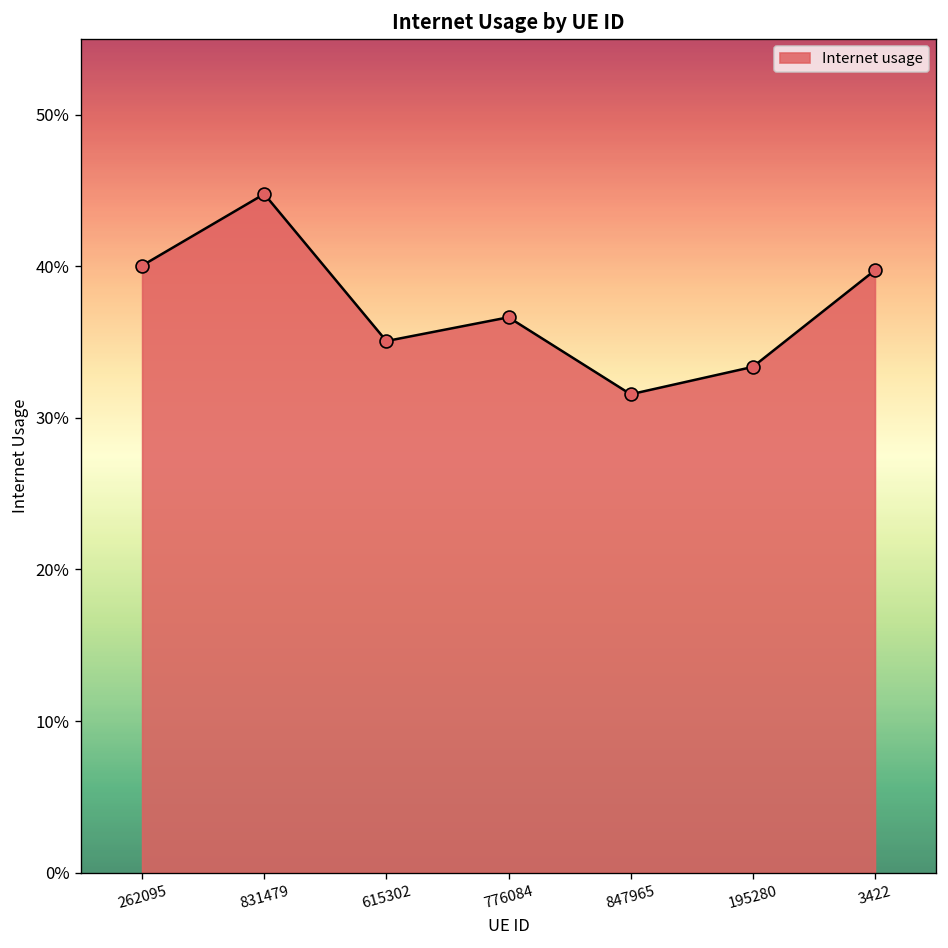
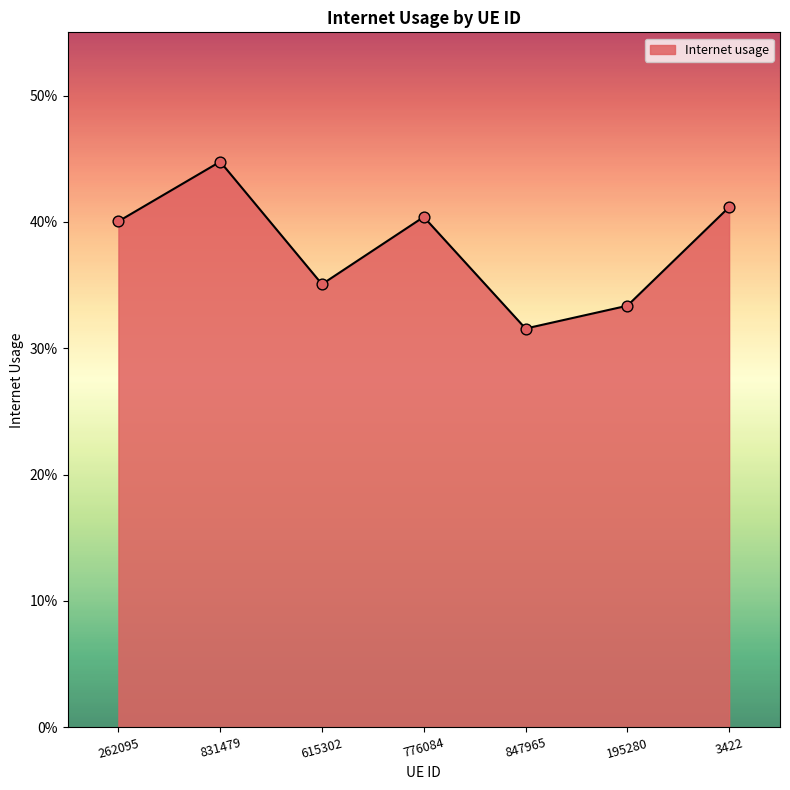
776084: 36.6% -> 40.4%
3422: 39.7% -> 41.2%
